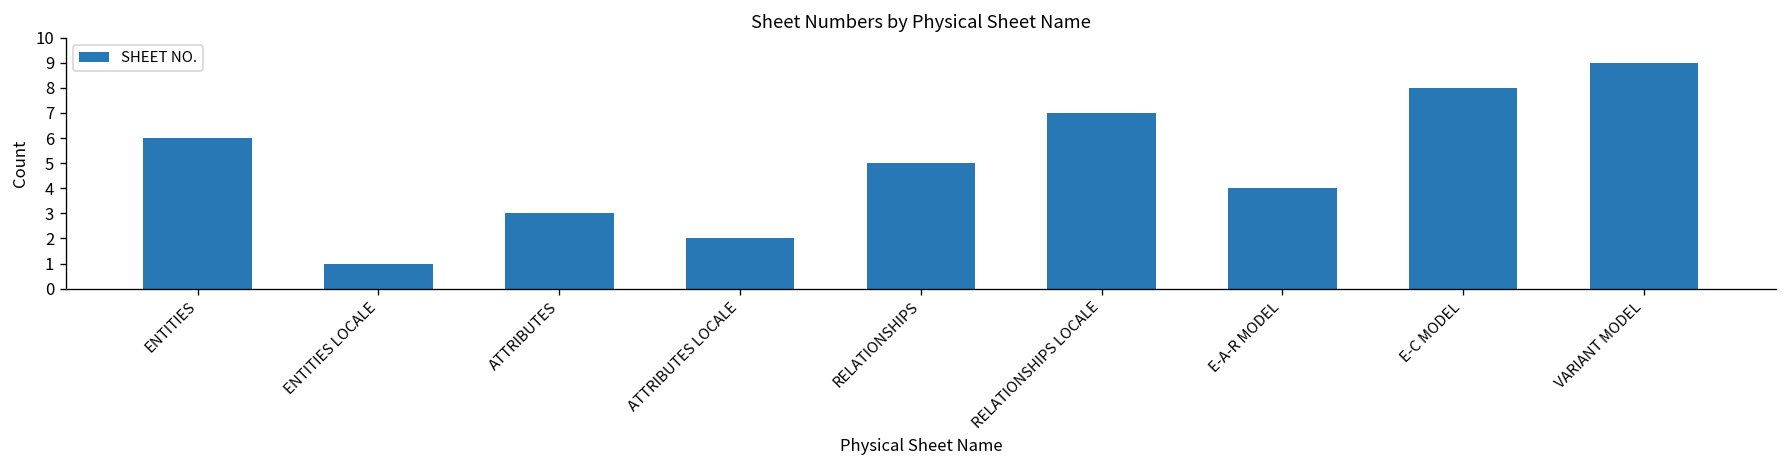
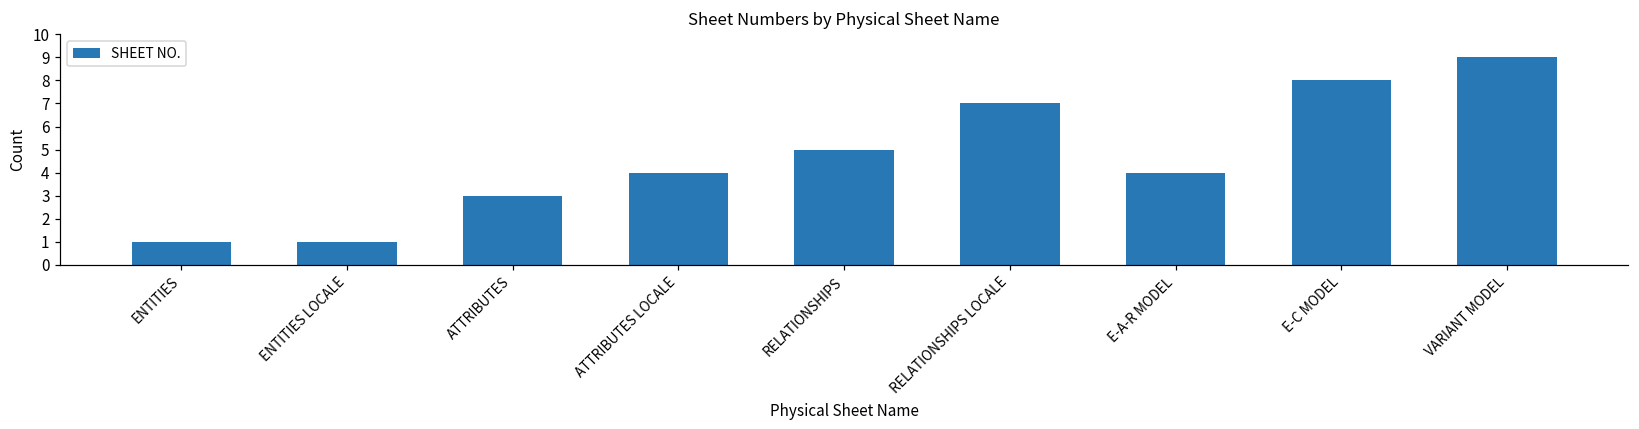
ENTITIES: 6 -> 1
ATTRIBUTES LOCALE: 2 -> 4
